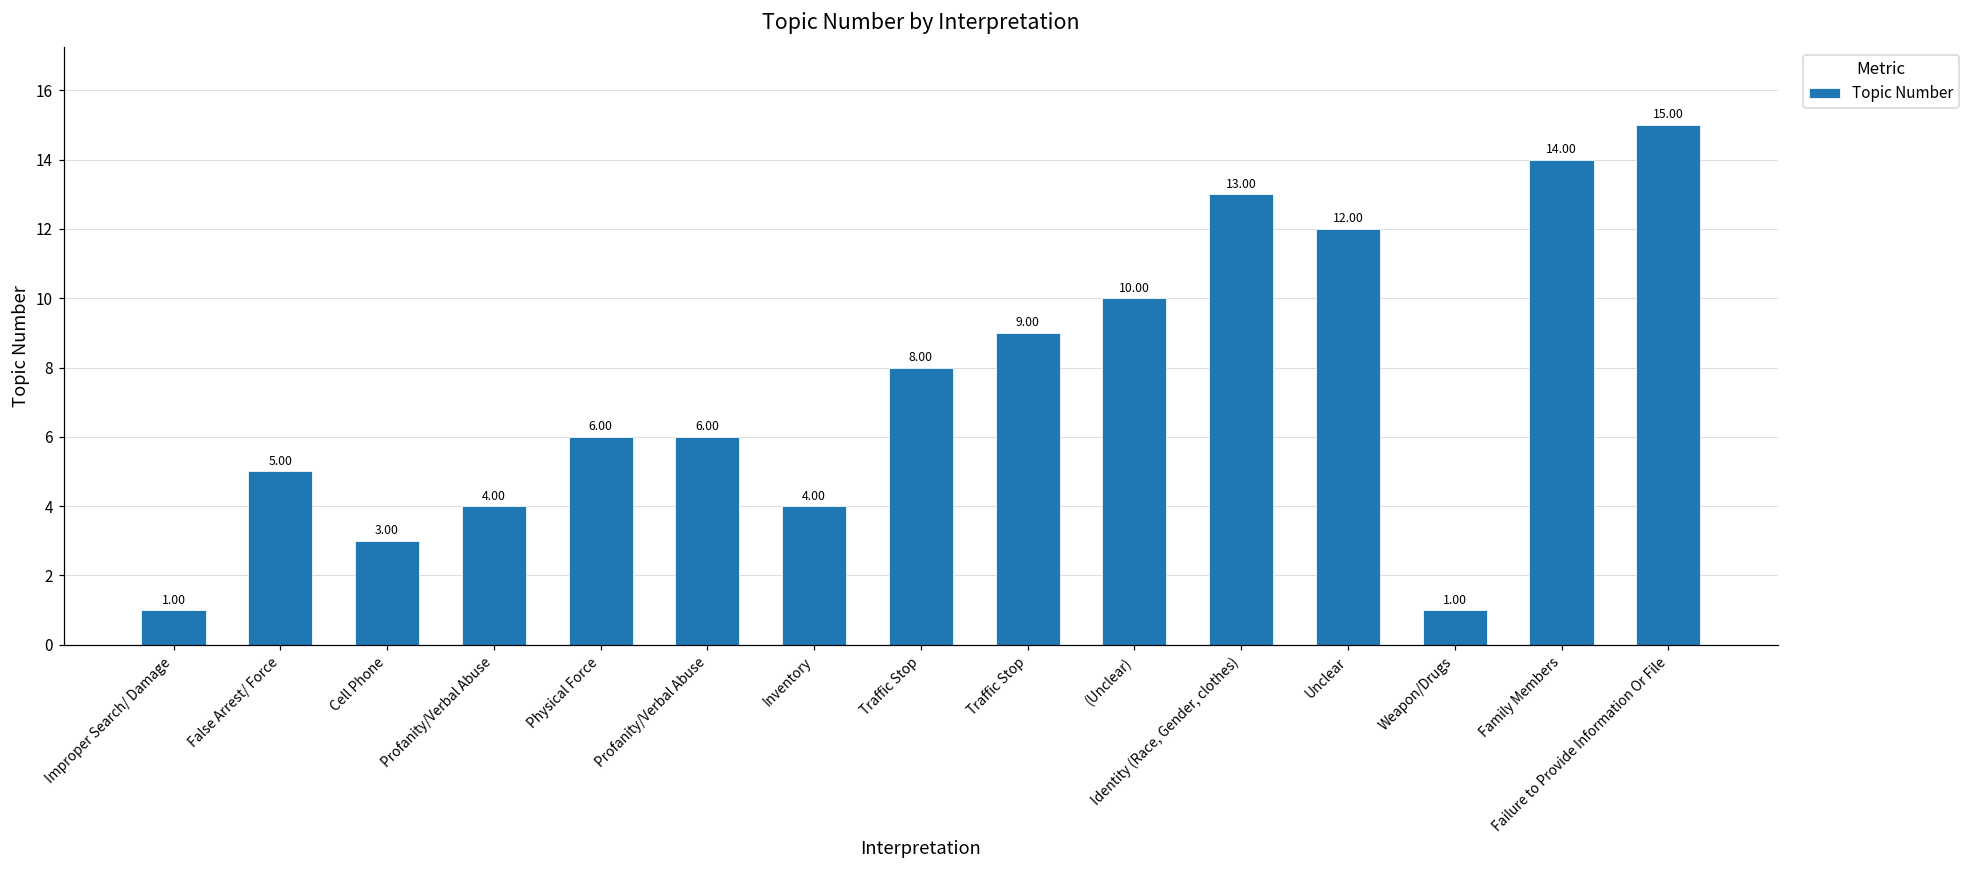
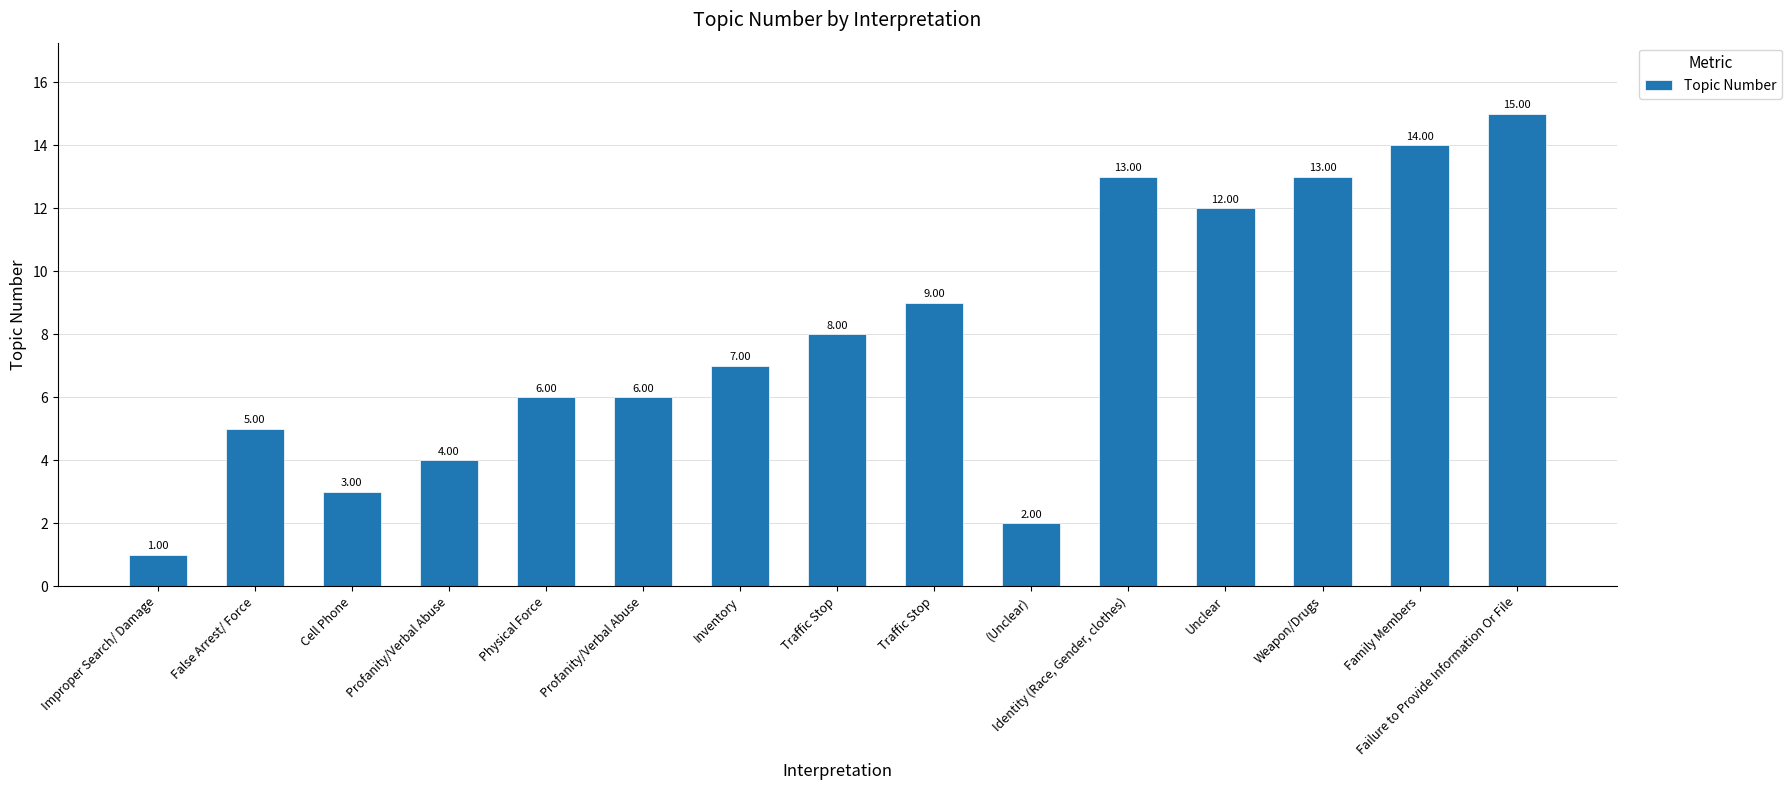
Inventory: 4.00 -> 7.00
(Unclear): 10.00 -> 2.00
Weapon/Drugs: 1.00 -> 13.00
